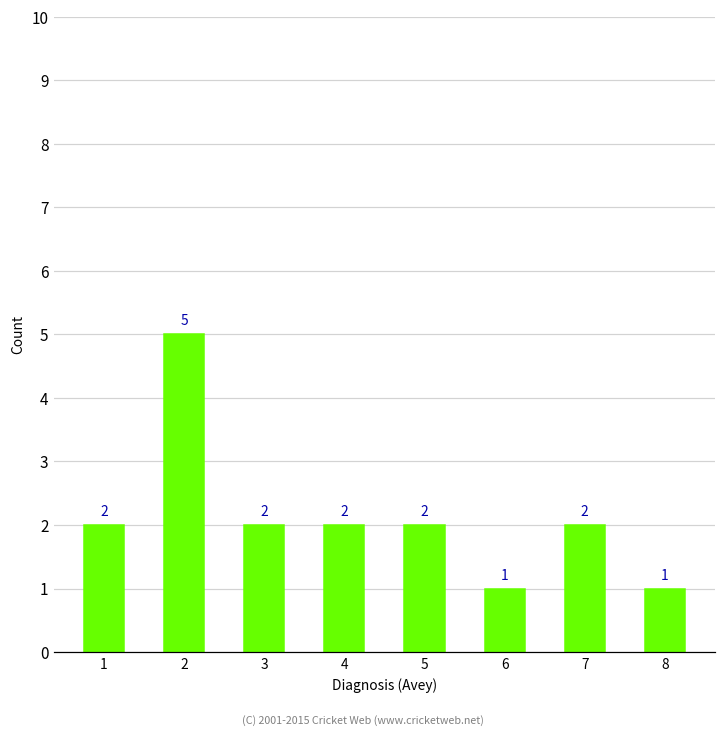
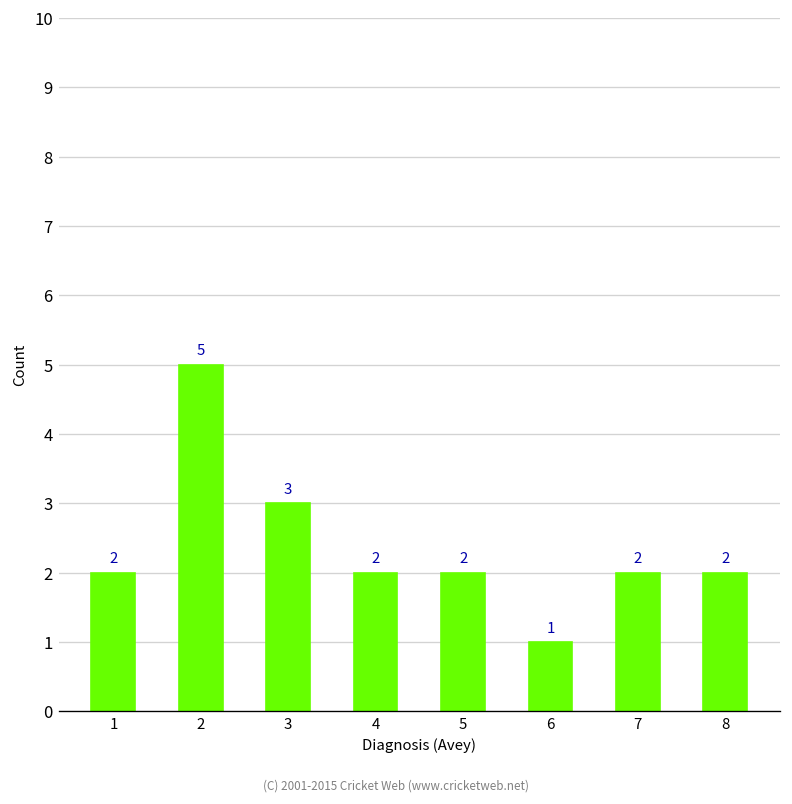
3: 2 -> 3
8: 1 -> 2
